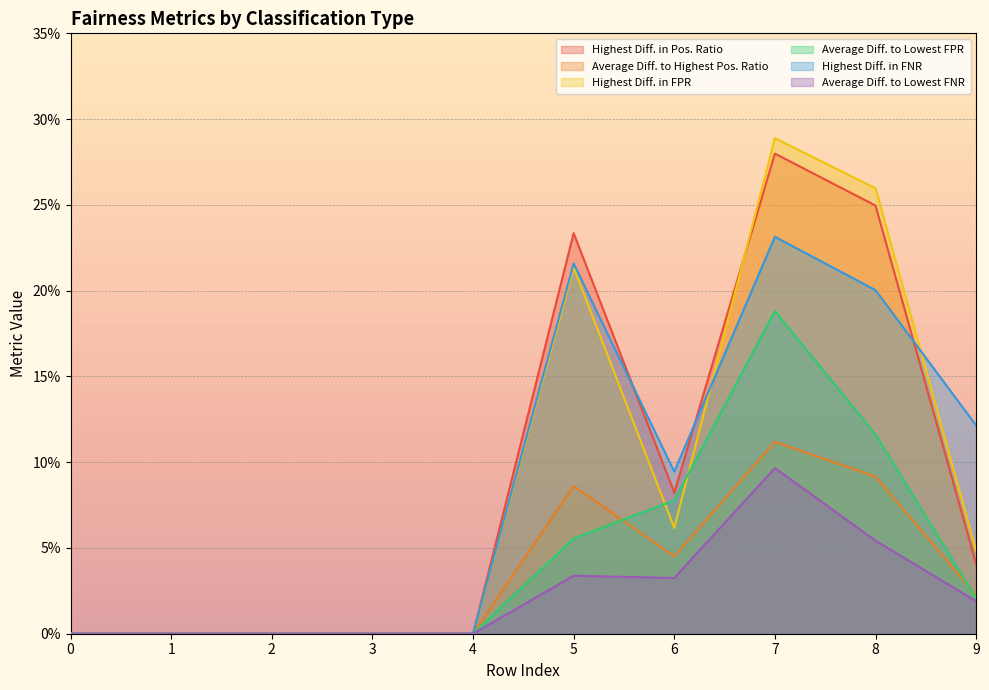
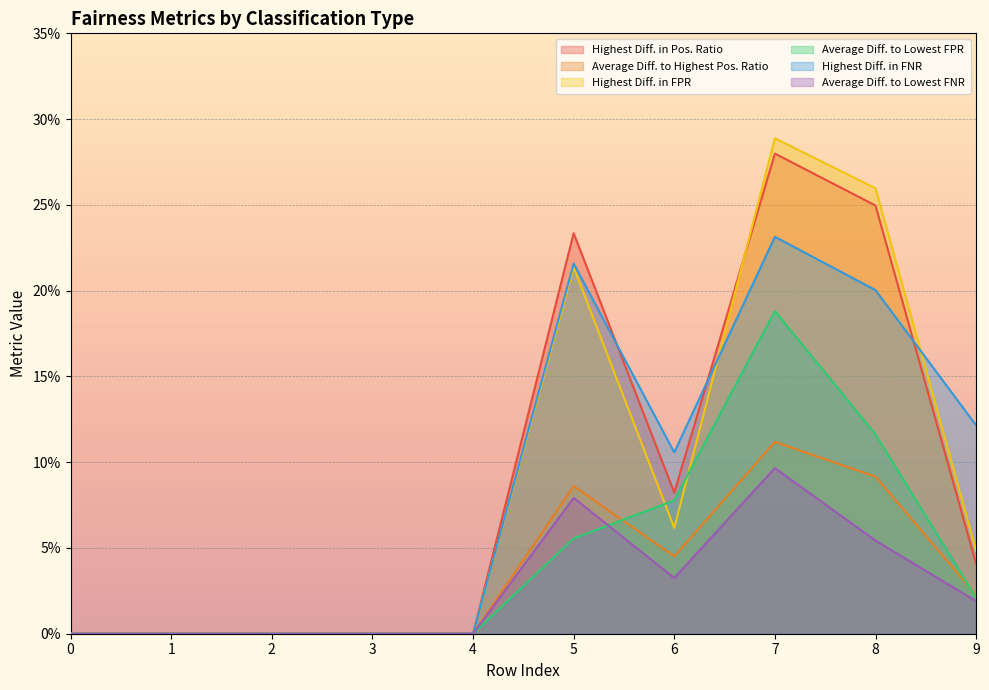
Average Diff. to Lowest FNR, 5: 3.4% -> 7.9%
Highest Diff. in FNR, 6: 9.4% -> 10.6%
